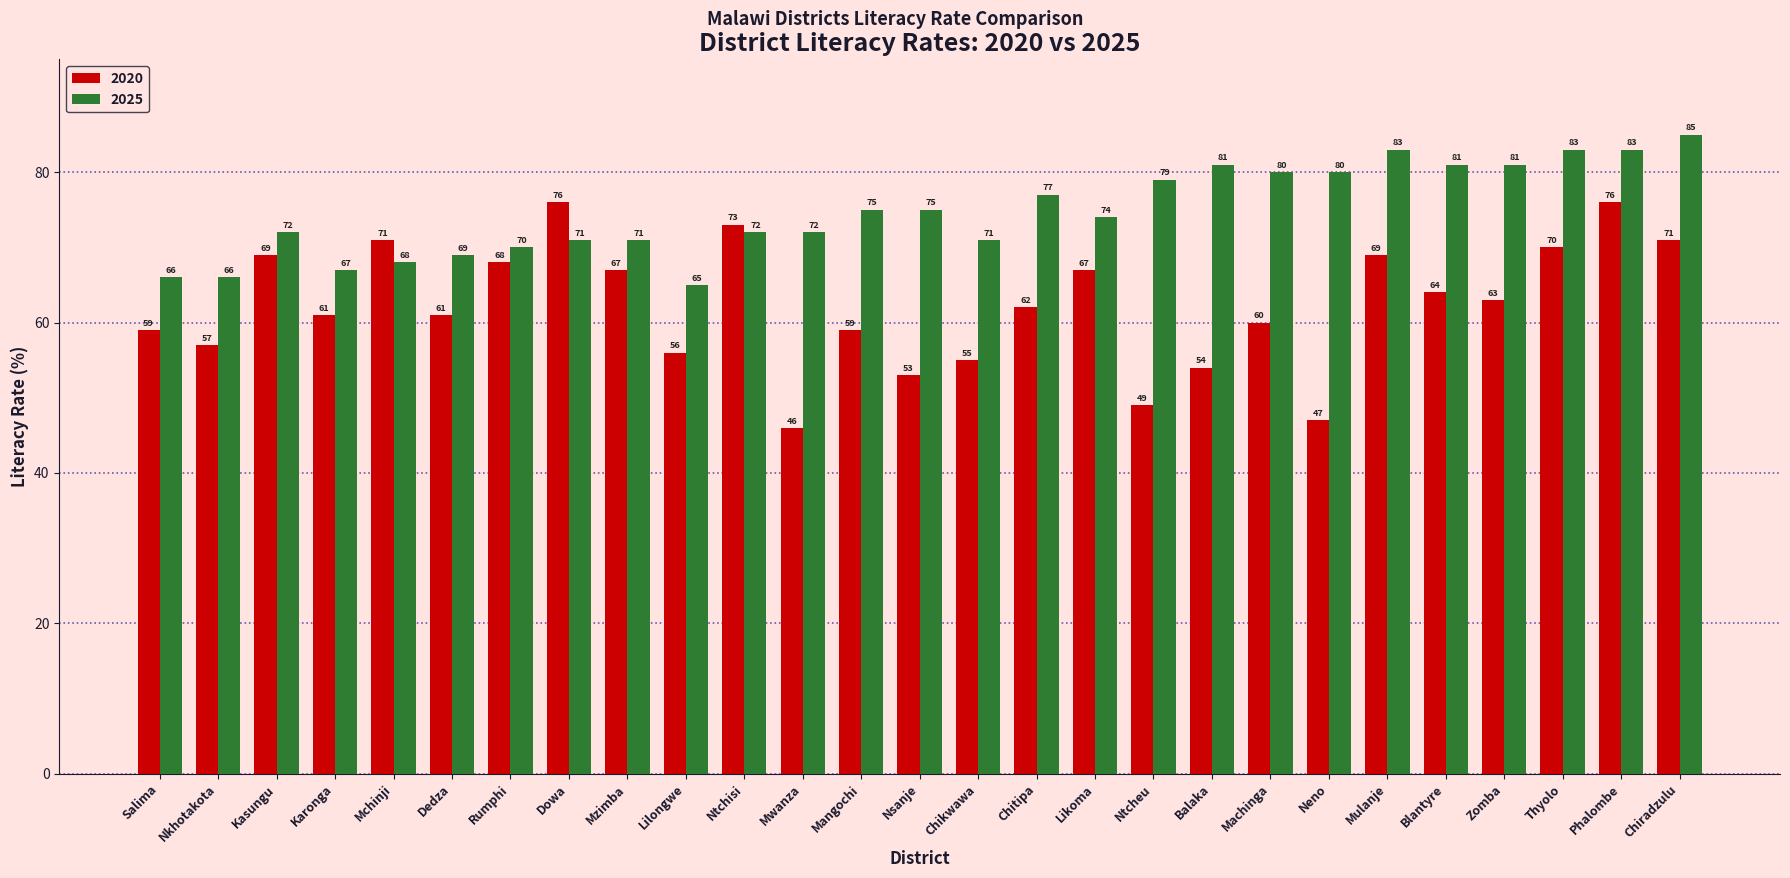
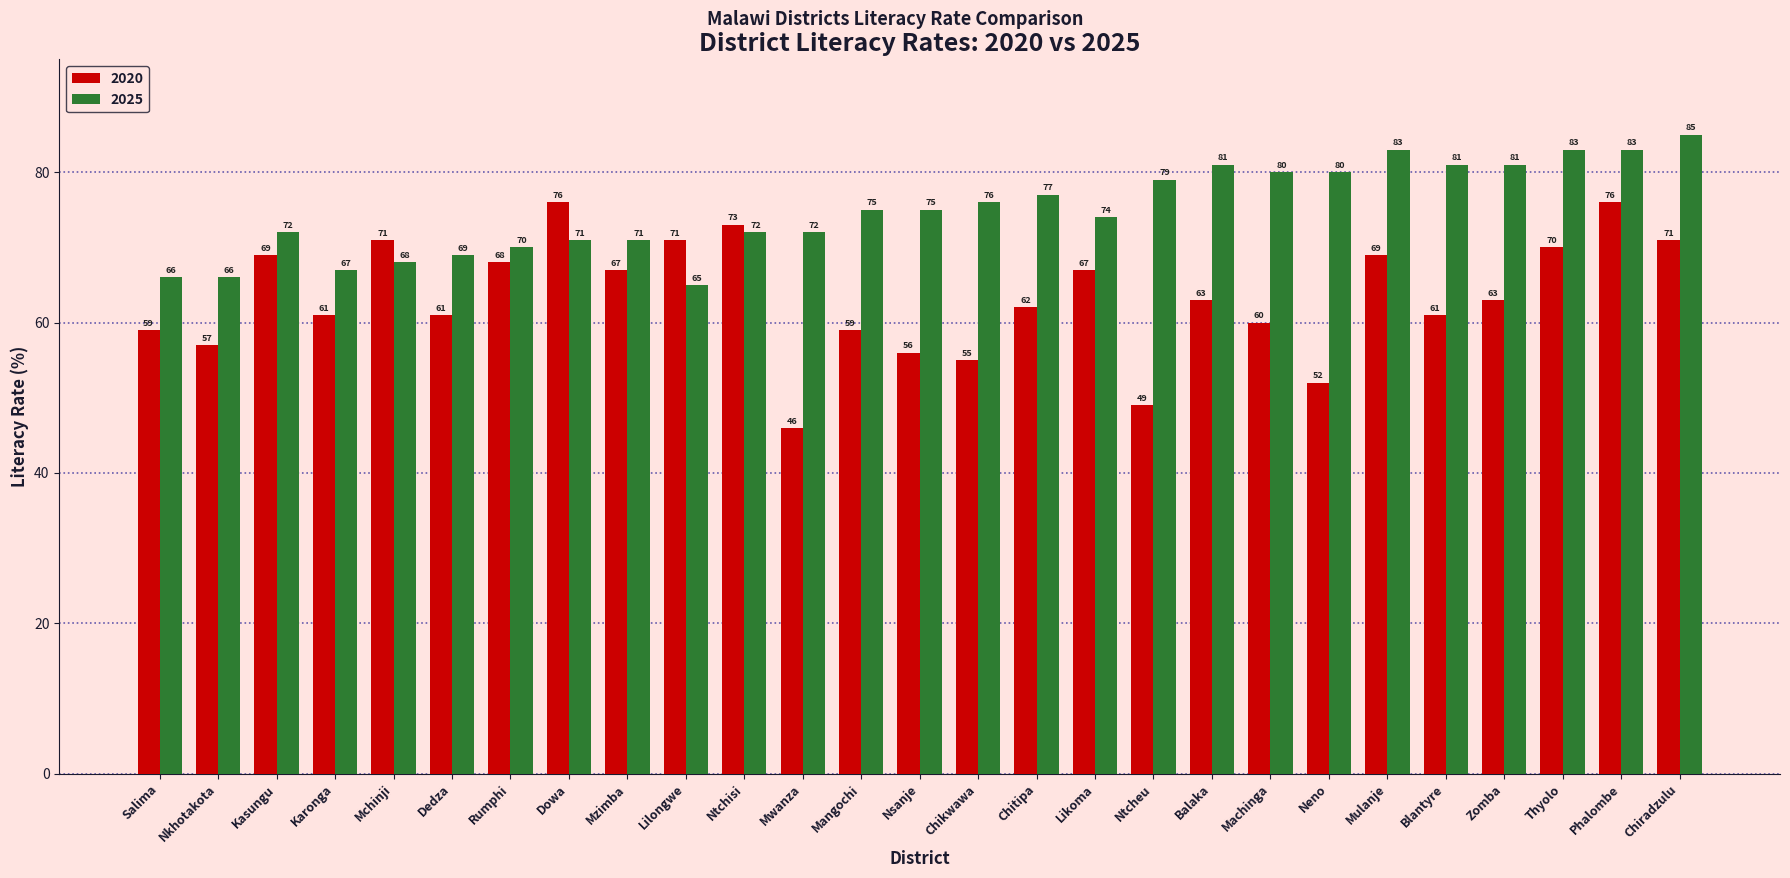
2020, Lilongwe: 56 -> 71
2020, Nsanje: 53 -> 56
2025, Chikwawa: 71 -> 76
2020, Balaka: 54 -> 63
2020, Neno: 47 -> 52
2020, Blantyre: 64 -> 61
